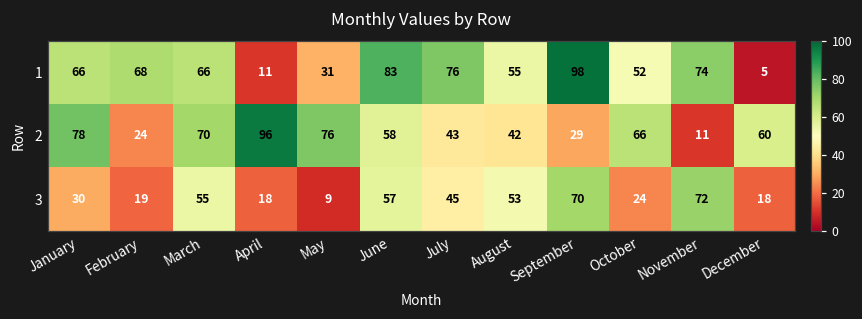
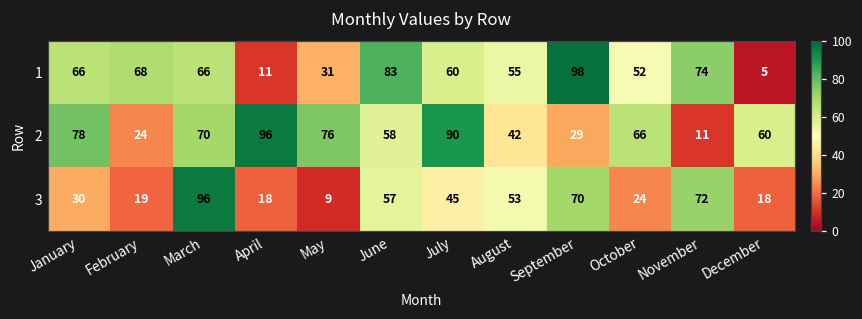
1, July: 76 -> 60
2, July: 43 -> 90
3, March: 55 -> 96
